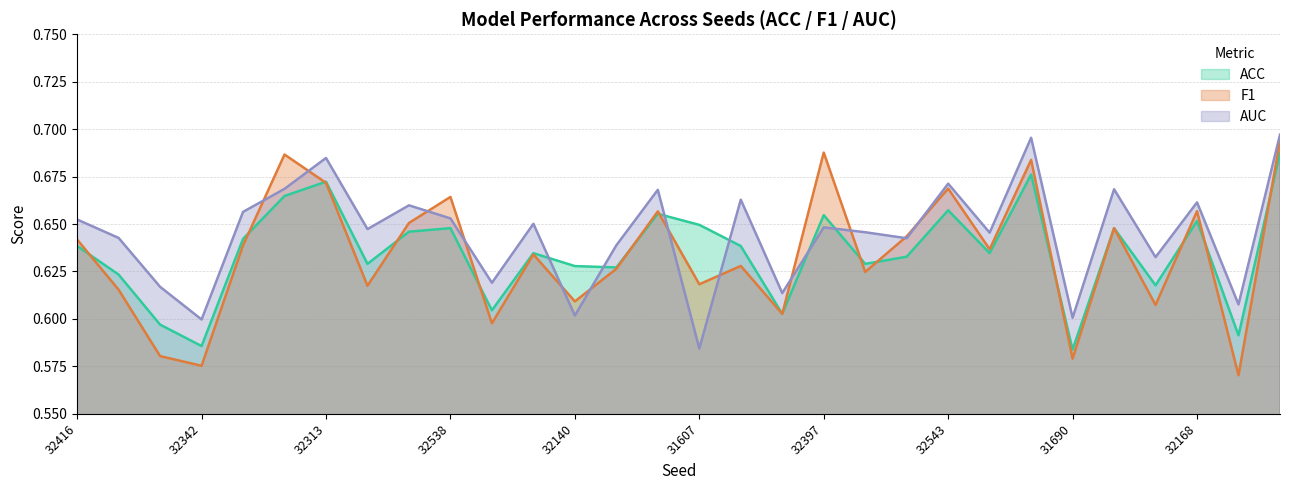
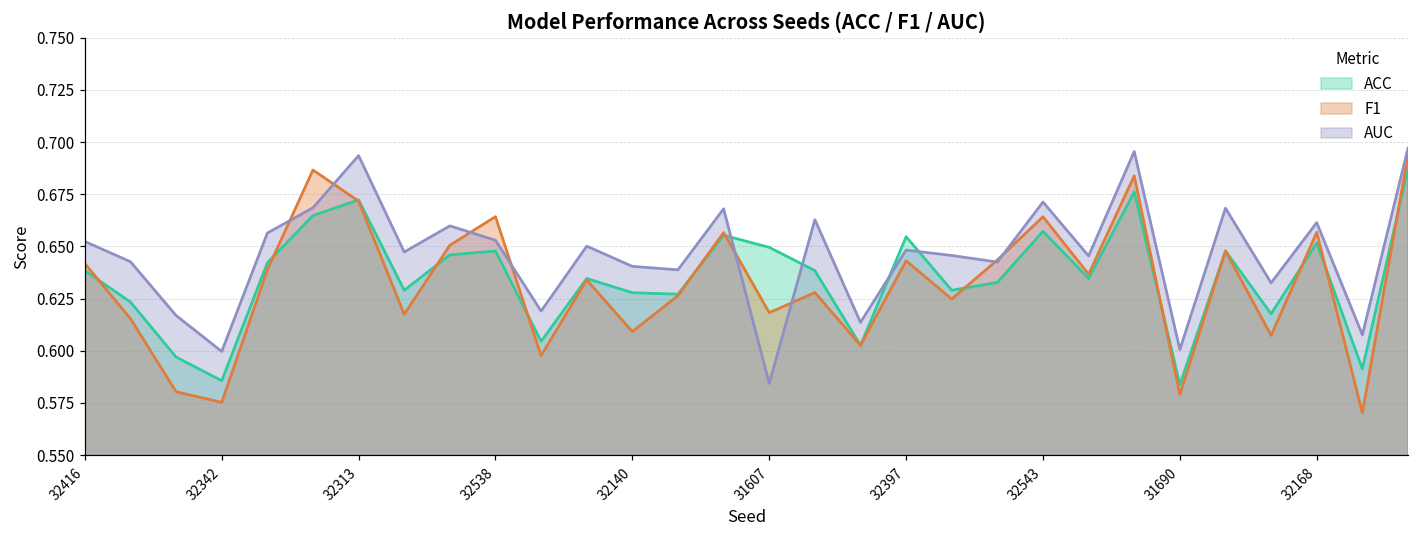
AUC, 32313: 0.685 -> 0.694
AUC, 32140: 0.602 -> 0.640
F1, 32397: 0.688 -> 0.643
F1, 32543: 0.669 -> 0.664
